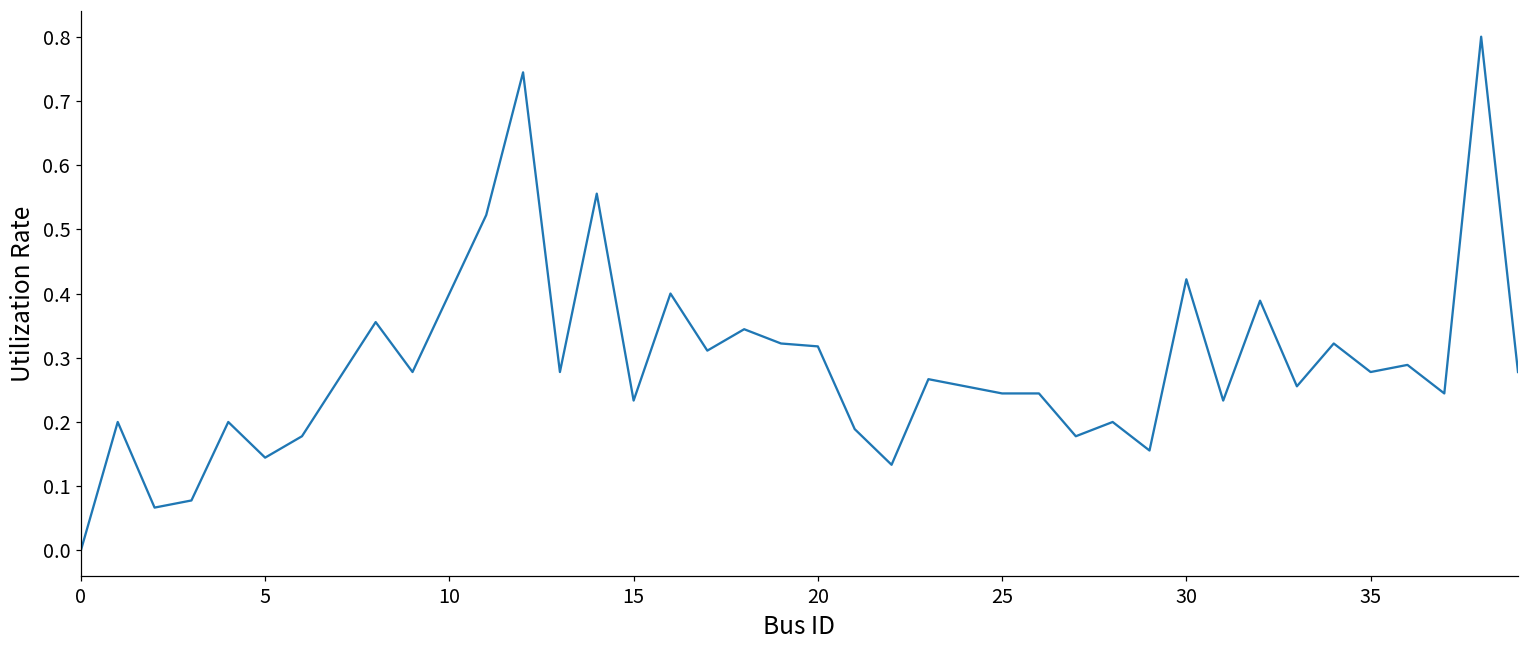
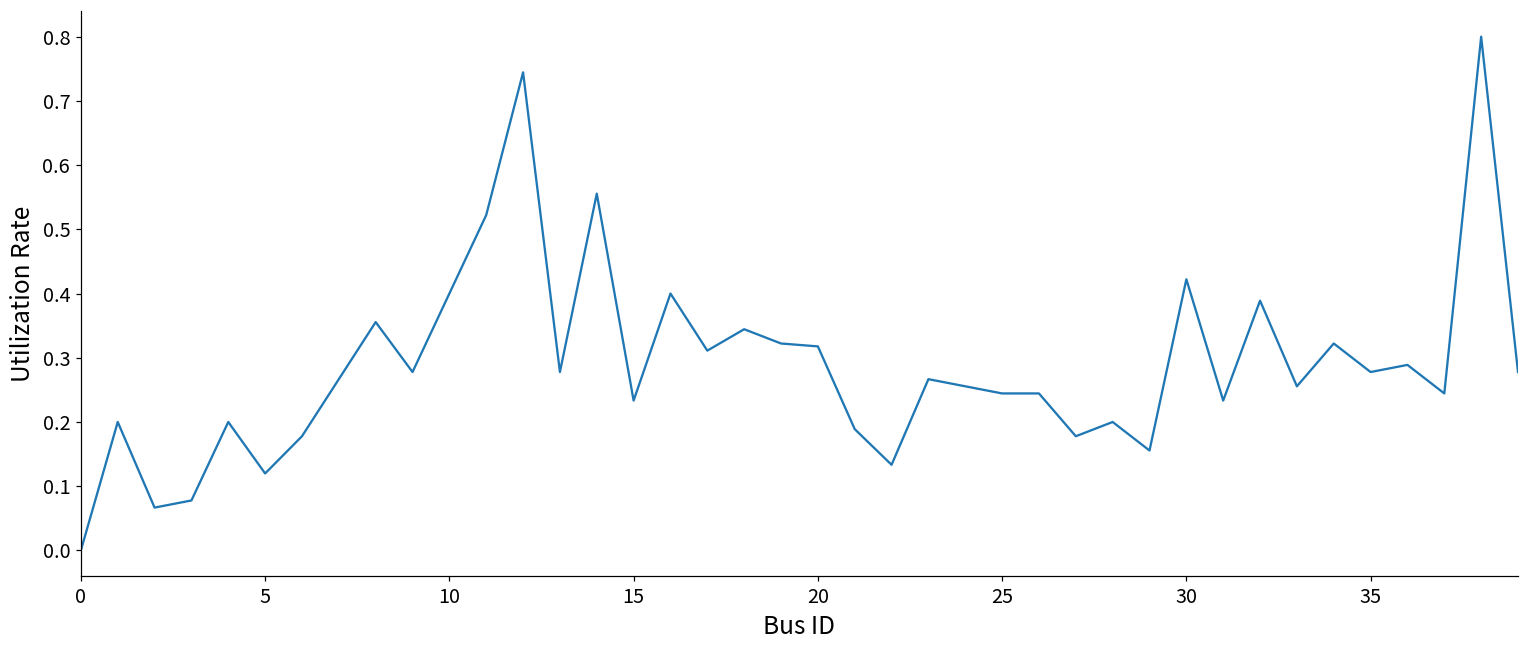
5: 0.14 -> 0.12
